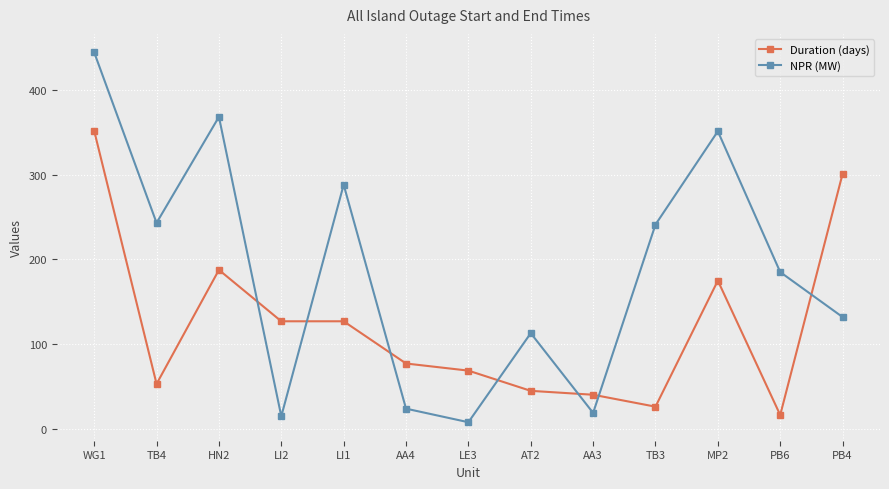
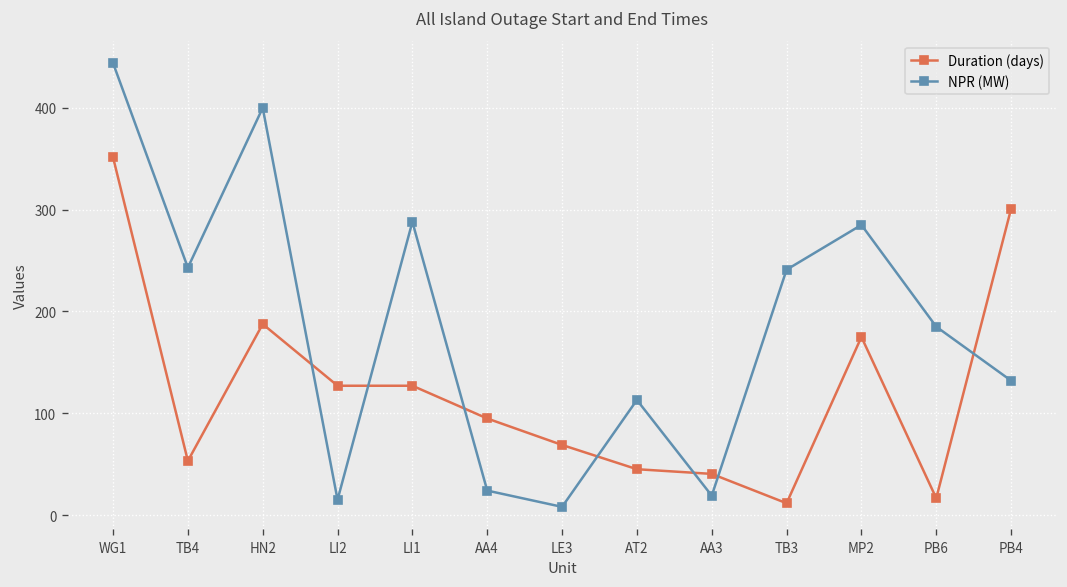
NPR (MW), HN2: 370 -> 400
Duration (days), AA4: 80 -> 90
Duration (days), TB3: 30 -> 10
NPR (MW), MP2: 350 -> 290
